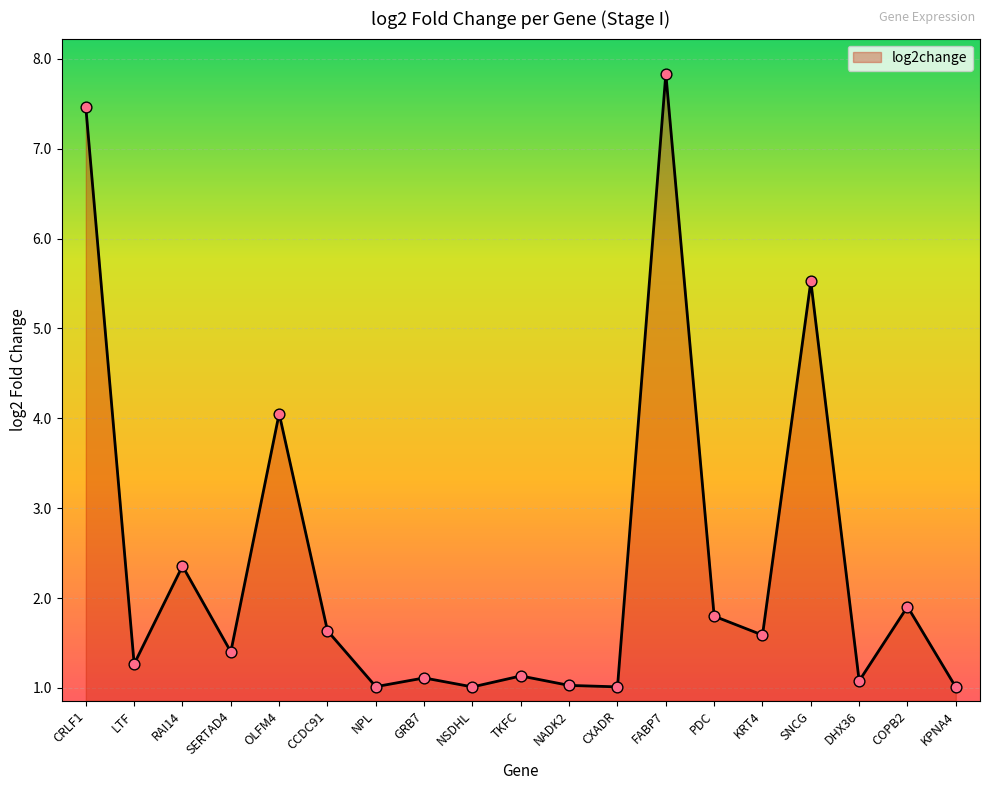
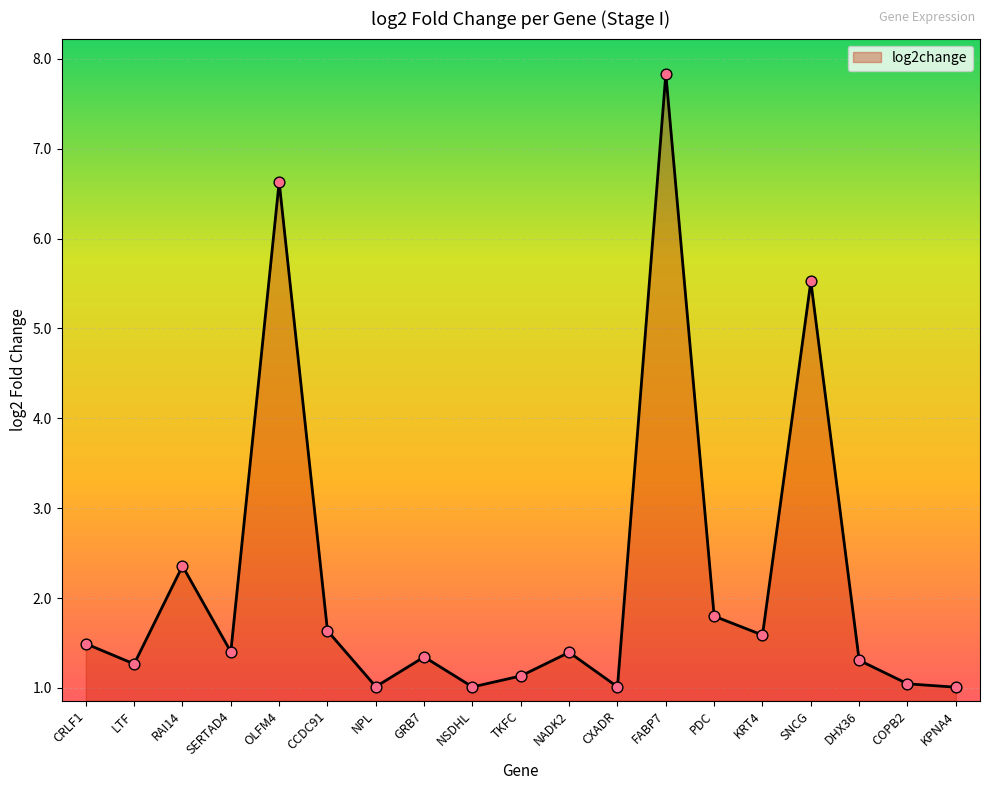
CRLF1: 7.5 -> 1.5
OLFM4: 4.1 -> 6.6
GRB7: 1.1 -> 1.3
NADK2: 1.0 -> 1.4
DHX36: 1.1 -> 1.3
COPB2: 1.9 -> 1.0
